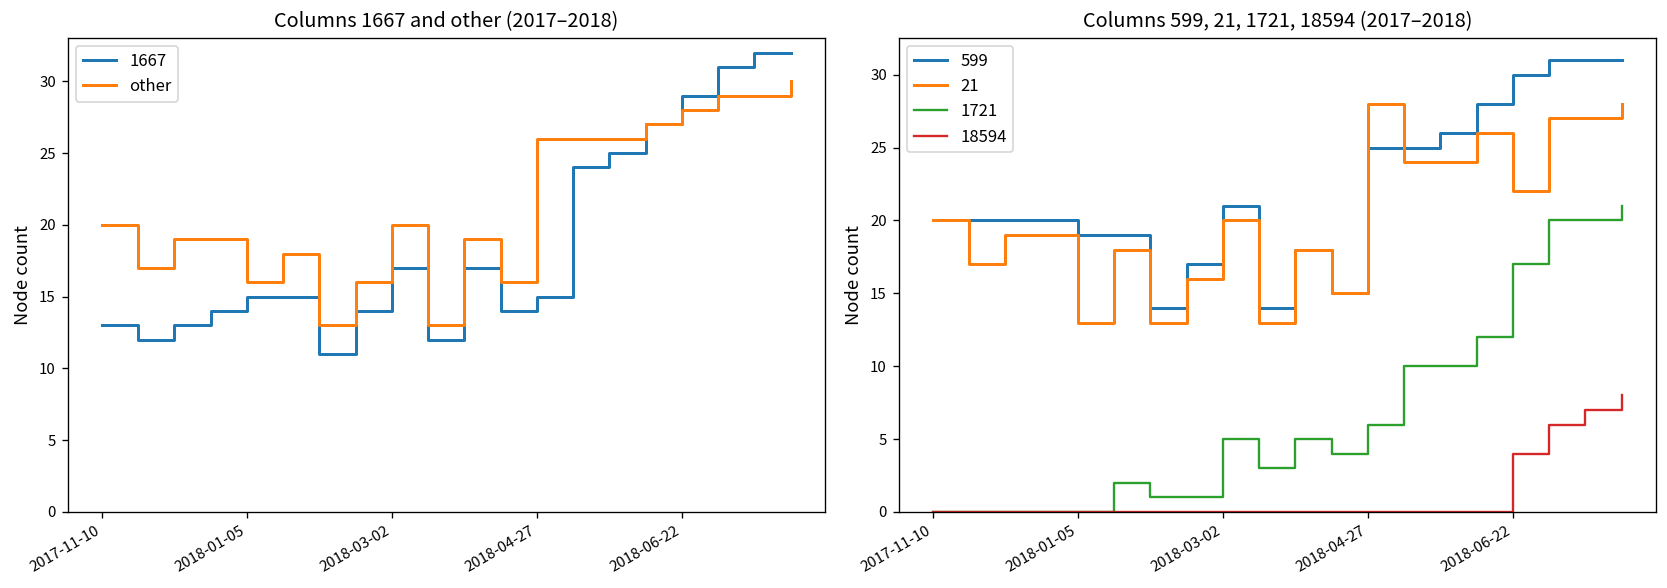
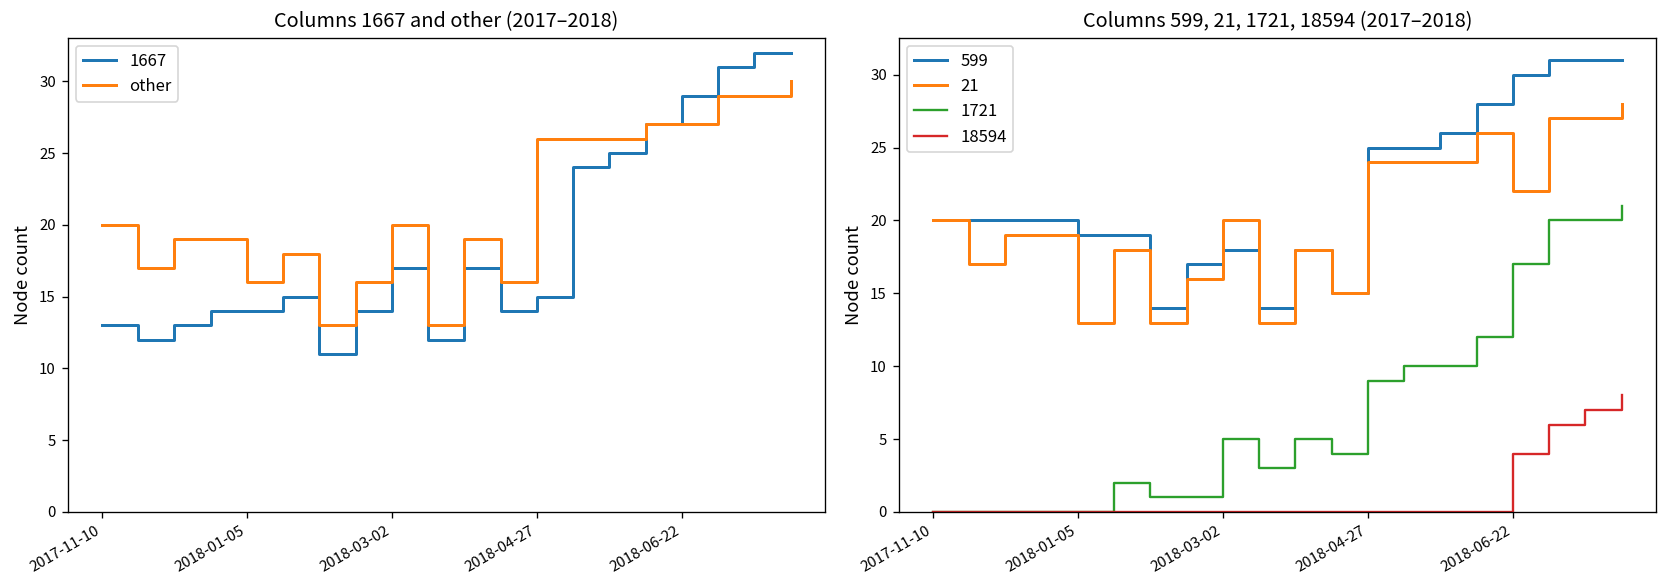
Columns 1667 and other (2017–2018), 1667, 2018-01-05: 15 -> 14
Columns 1667 and other (2017–2018), other, 2018-06-22: 28 -> 27
Columns 599, 21, 1721, 18594 (2017–2018), 599, 2018-03-02: 21 -> 18
Columns 599, 21, 1721, 18594 (2017–2018), 21, 2018-04-27: 28 -> 24
Columns 599, 21, 1721, 18594 (2017–2018), 1721, 2018-04-27: 6 -> 9
